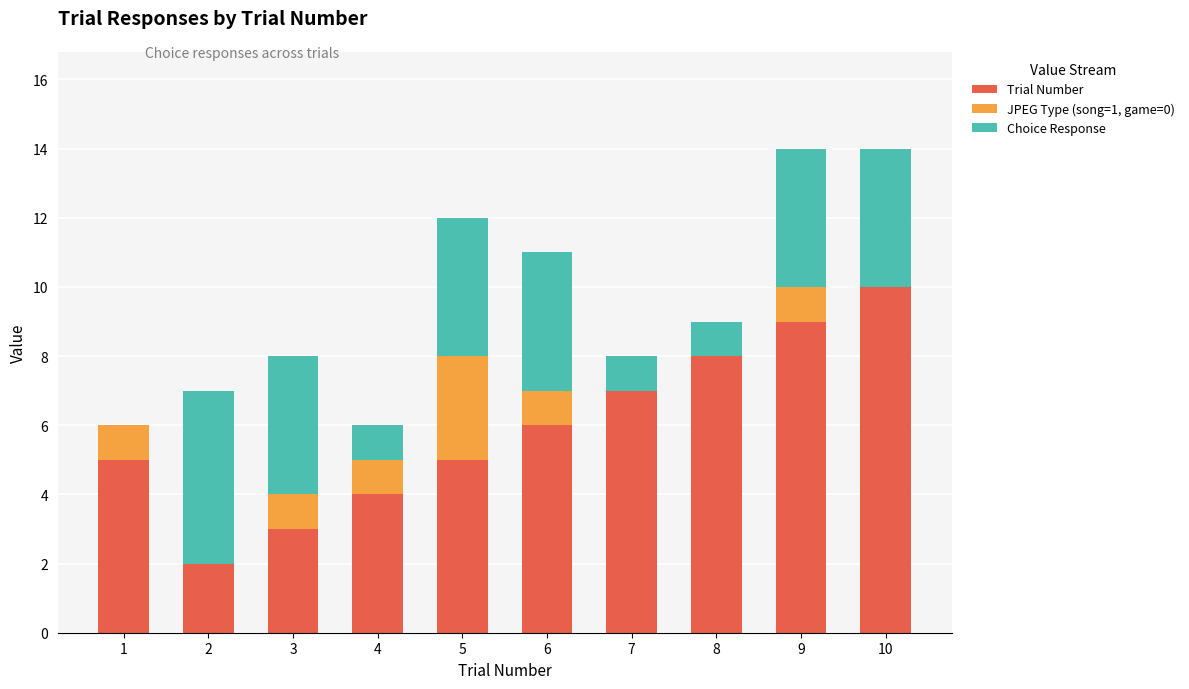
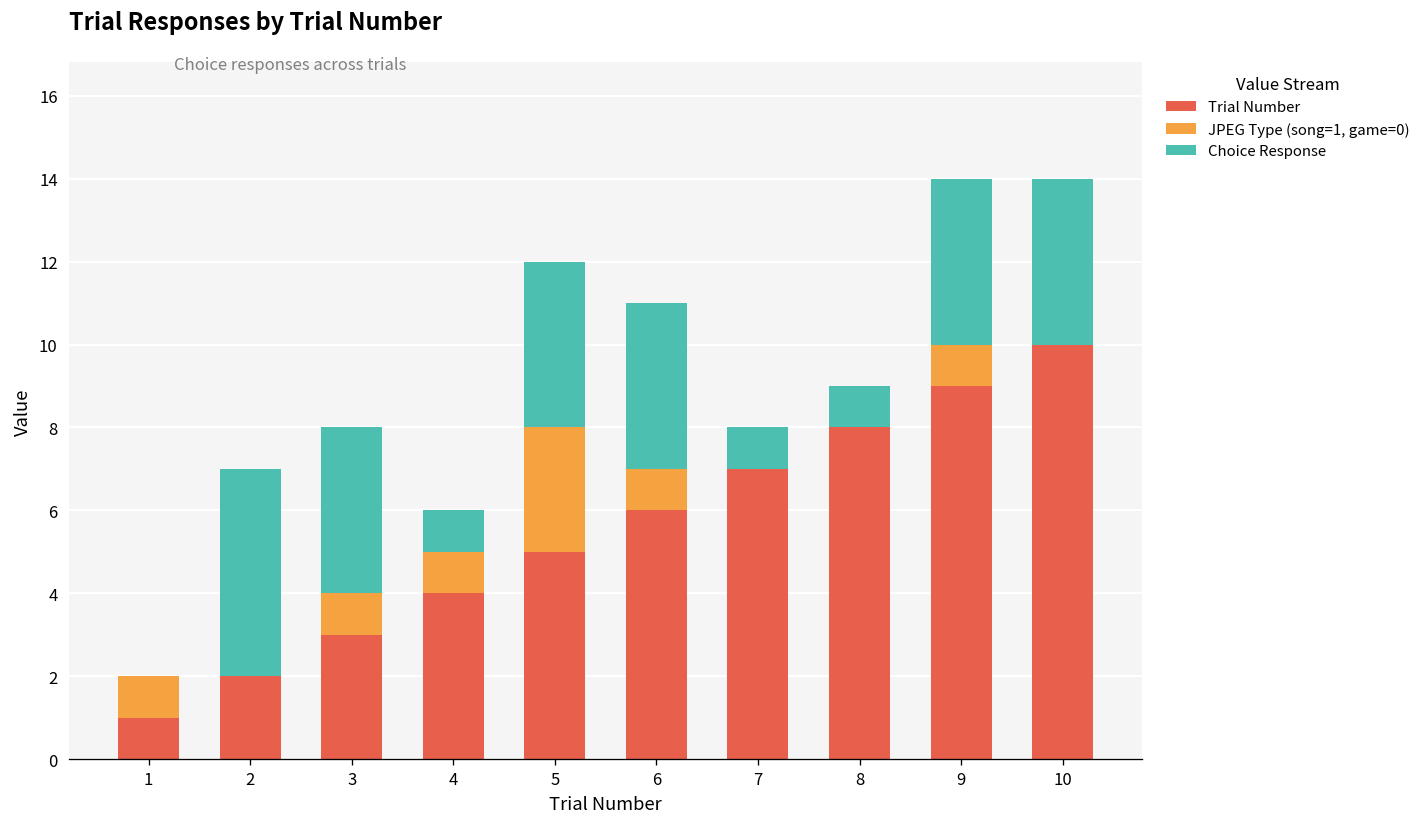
Trial Number, 1: 5 -> 1
